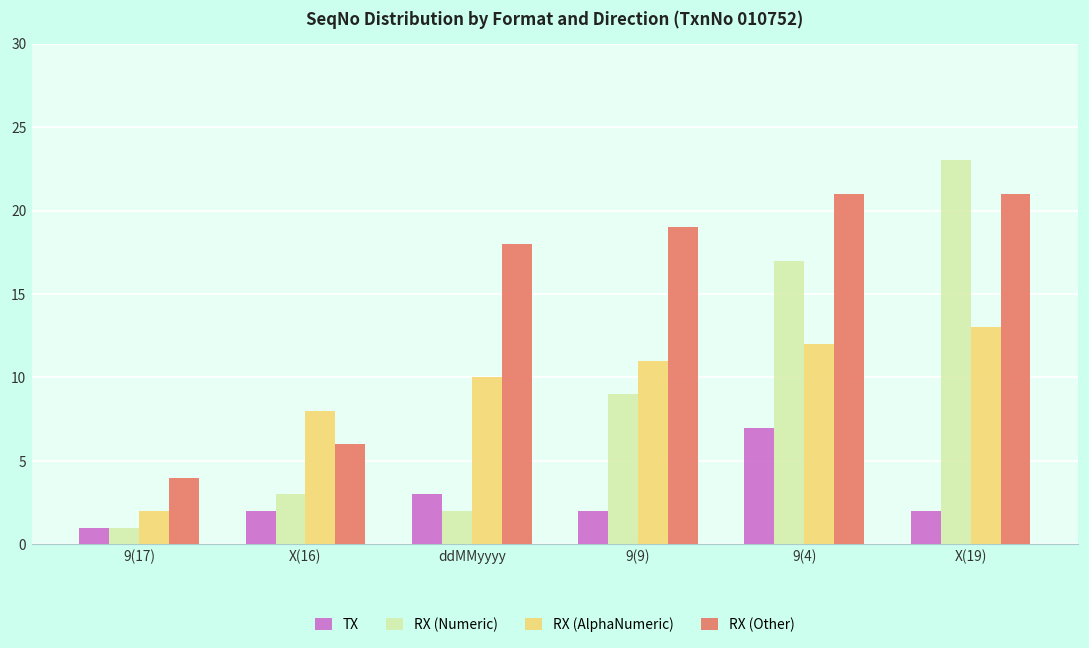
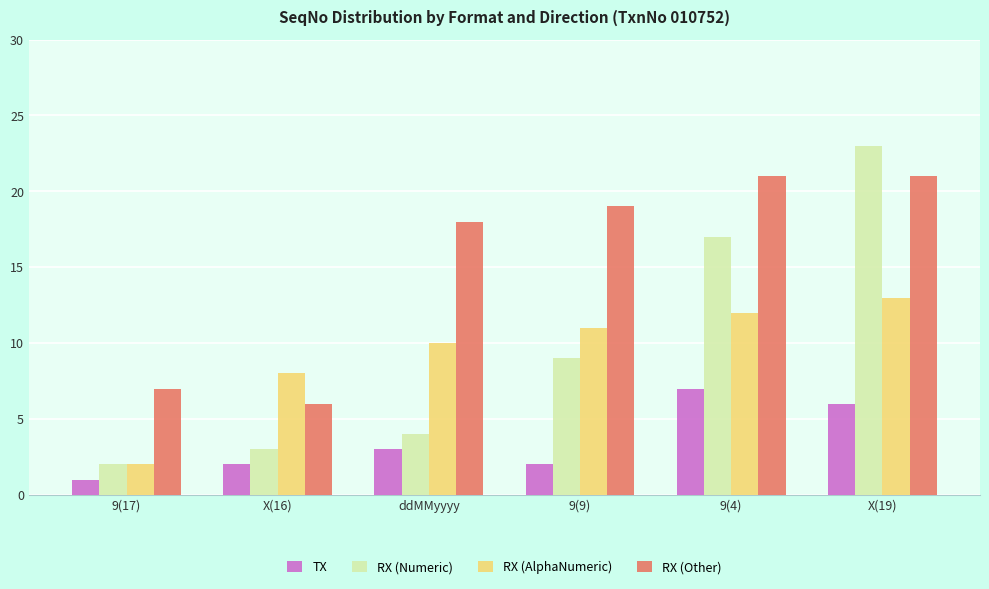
RX (Numeric), 9(17): 1 -> 2
RX (Other), 9(17): 4 -> 7
RX (Numeric), ddMMyyyy: 2 -> 4
TX, X(19): 2 -> 6
